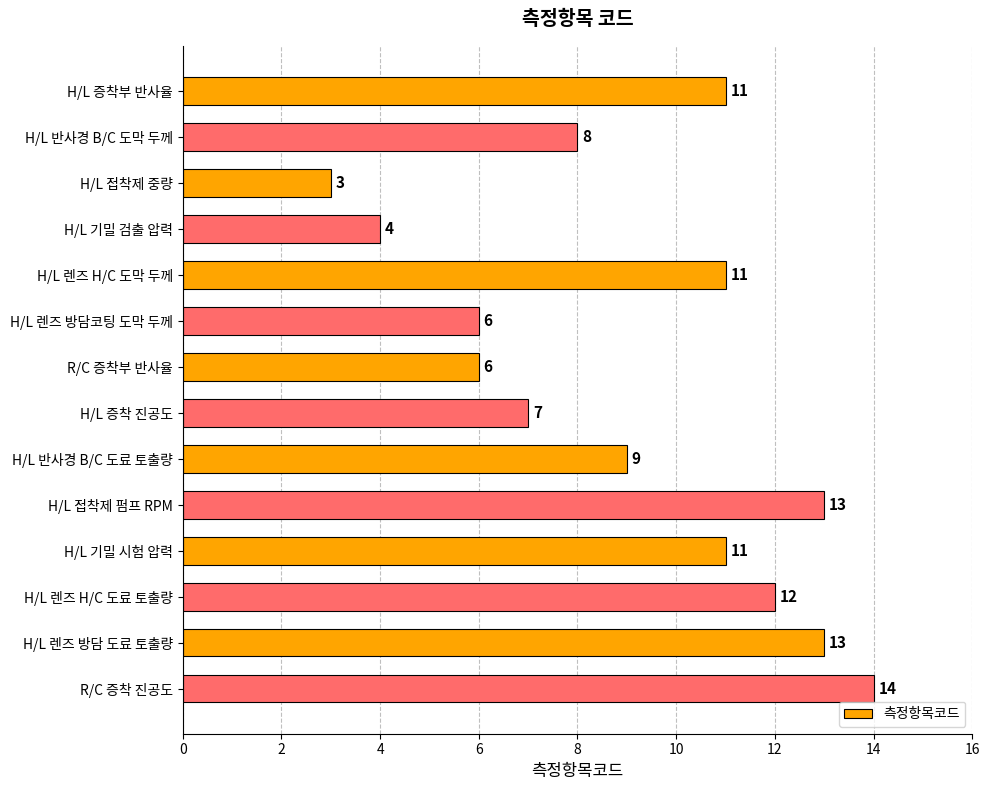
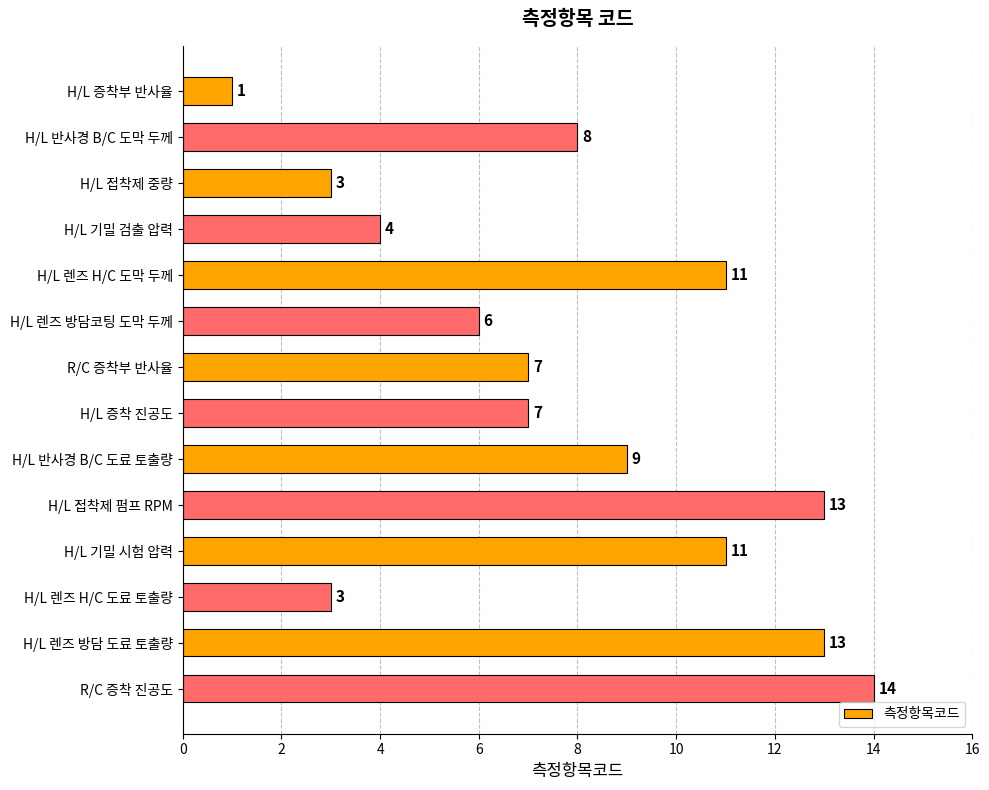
H/L 증착부 반사율: 11 -> 1
R/C 증착부 반사율: 6 -> 7
H/L 렌즈 H/C 도료 토출량: 12 -> 3
